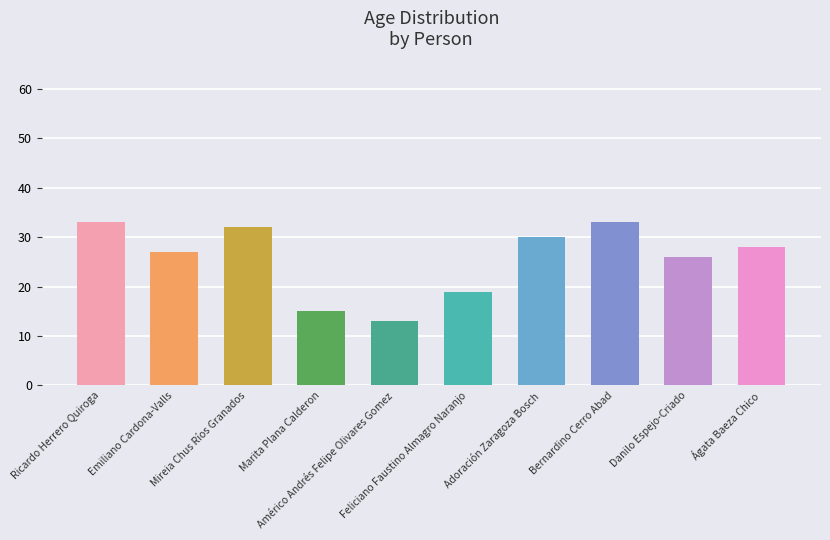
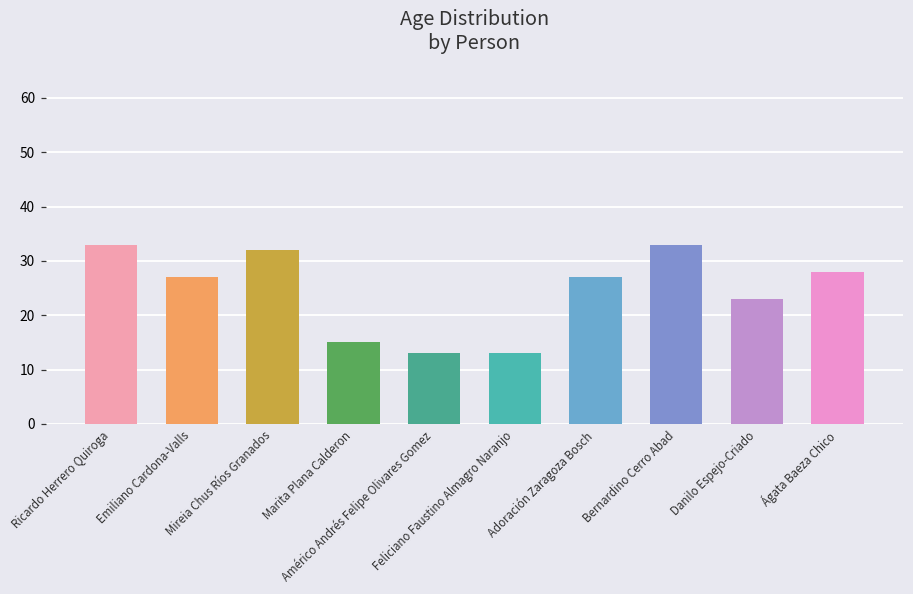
Feliciano Faustino Almagro Naranjo: 19 -> 13
Adoración Zaragoza Bosch: 30 -> 27
Danilo Espejo-Criado: 26 -> 23
